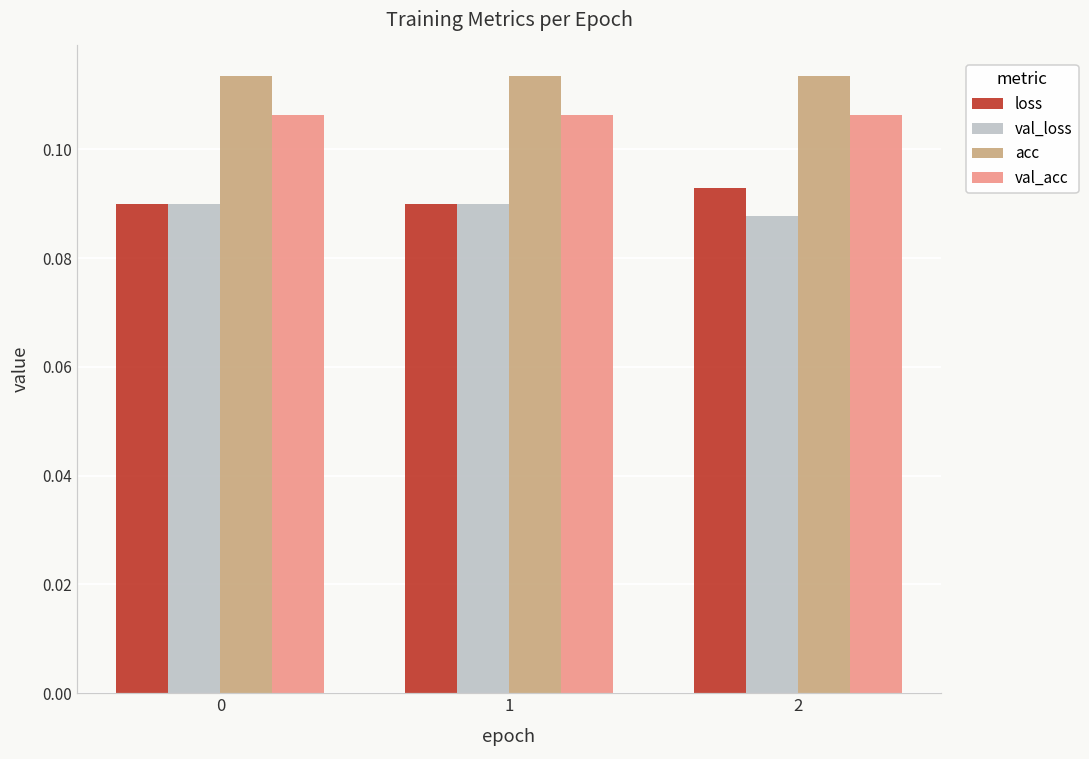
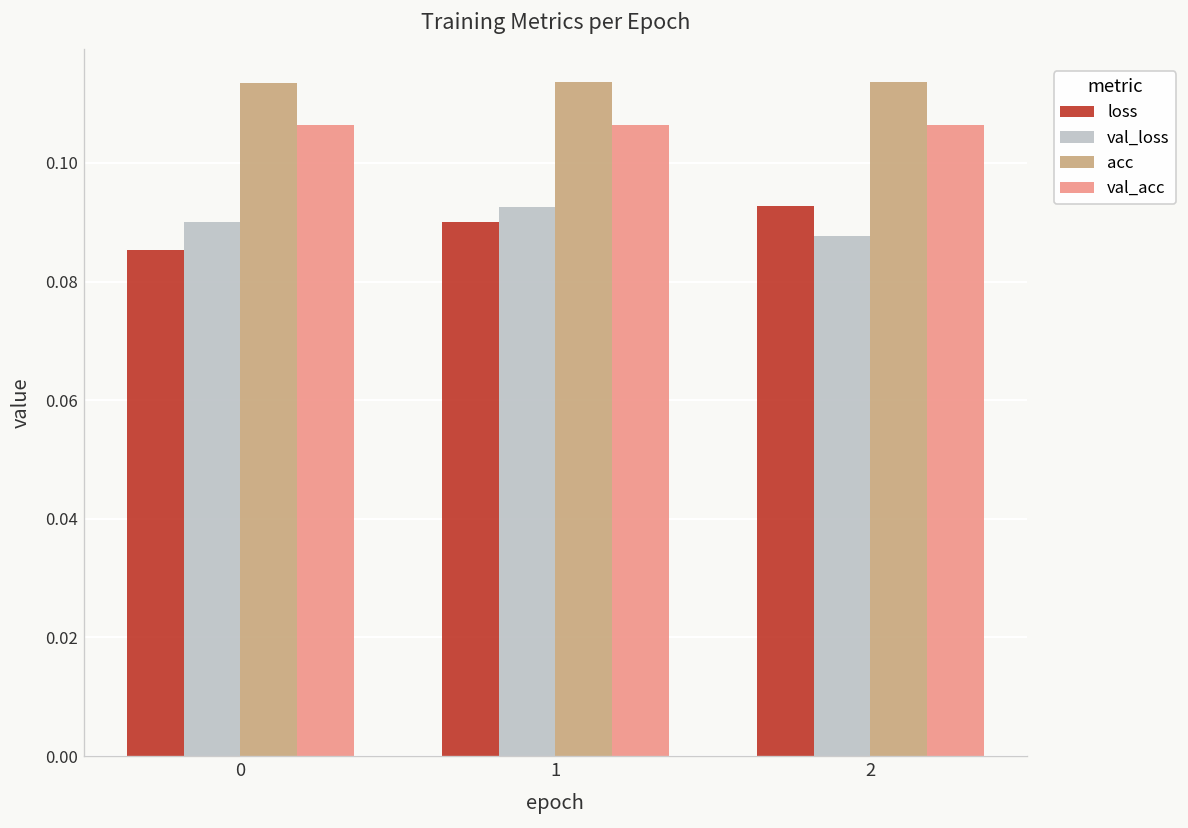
loss, 0: 0.090 -> 0.085
val_loss, 1: 0.090 -> 0.093
